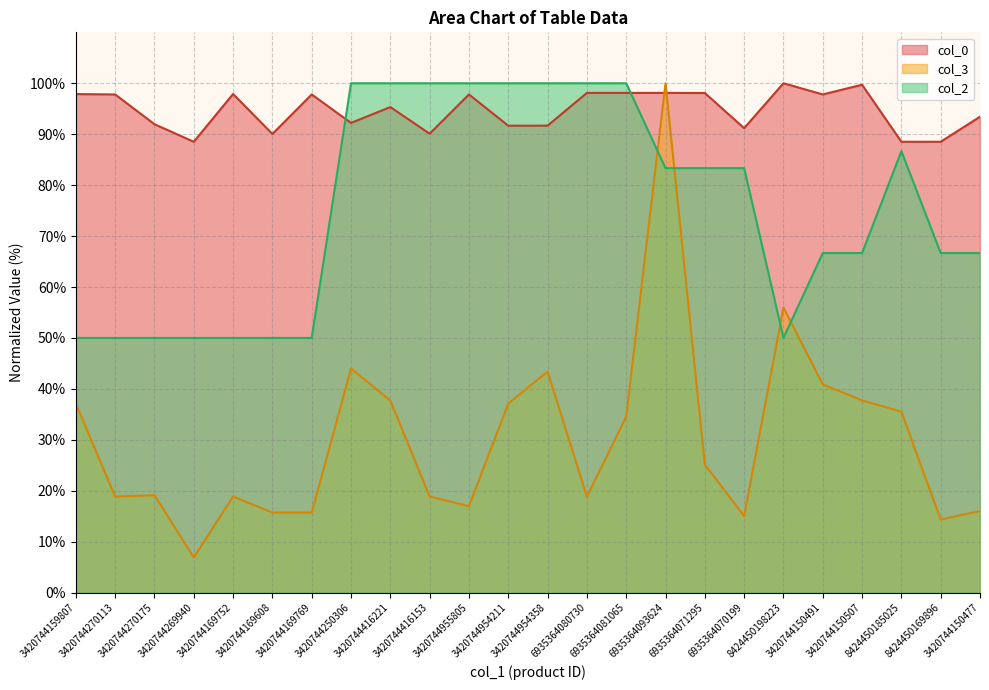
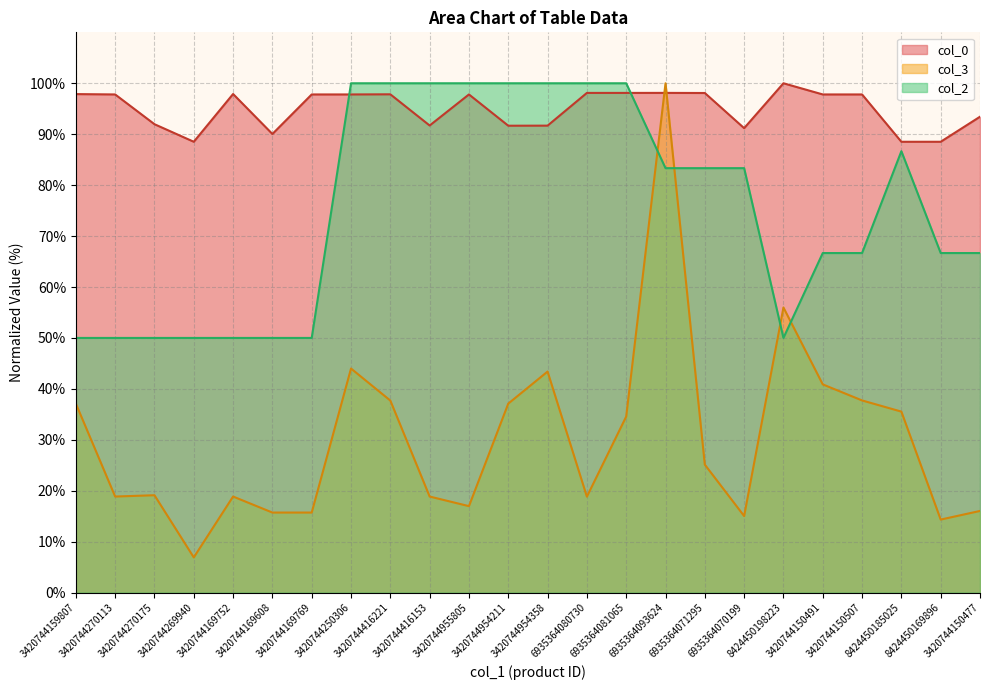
col_0, 3420744250306: 92% -> 98%
col_0, 3420744416221: 95% -> 98%
col_0, 3420744416153: 90% -> 92%
col_0, 3420744150507: 100% -> 98%
